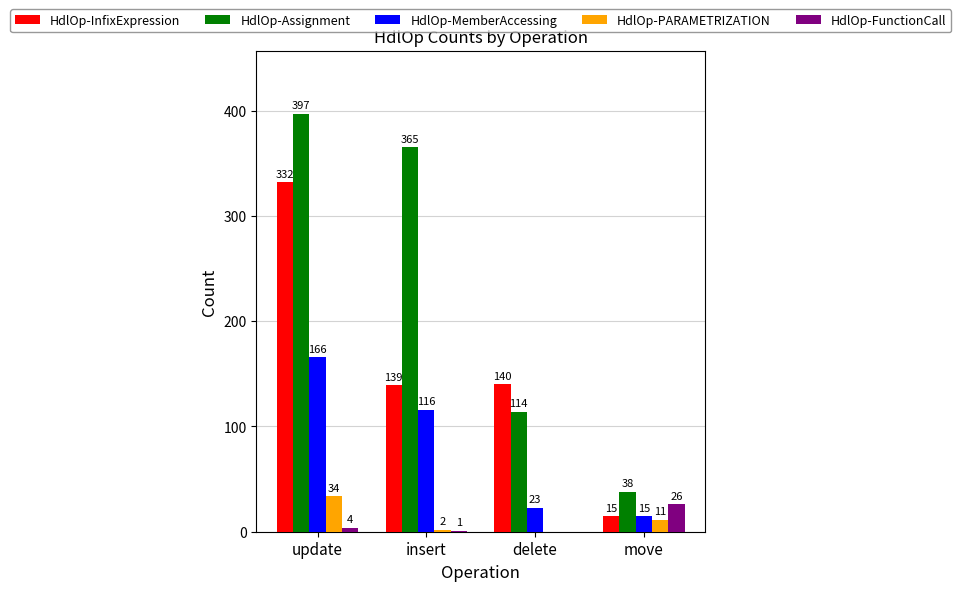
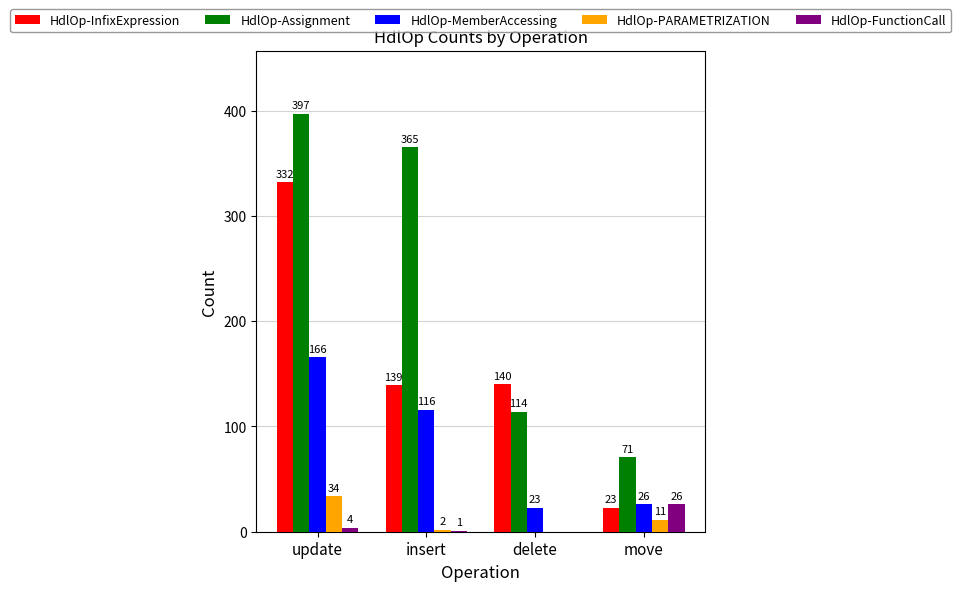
HdlOp-InfixExpression, move: 15 -> 23
HdlOp-Assignment, move: 38 -> 71
HdlOp-MemberAccessing, move: 15 -> 26
